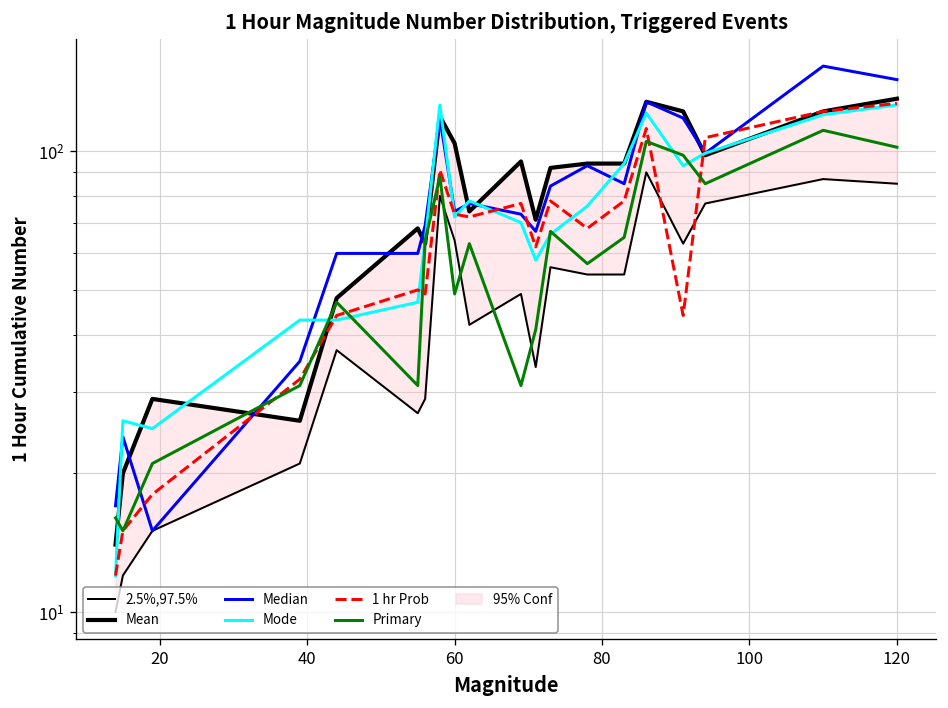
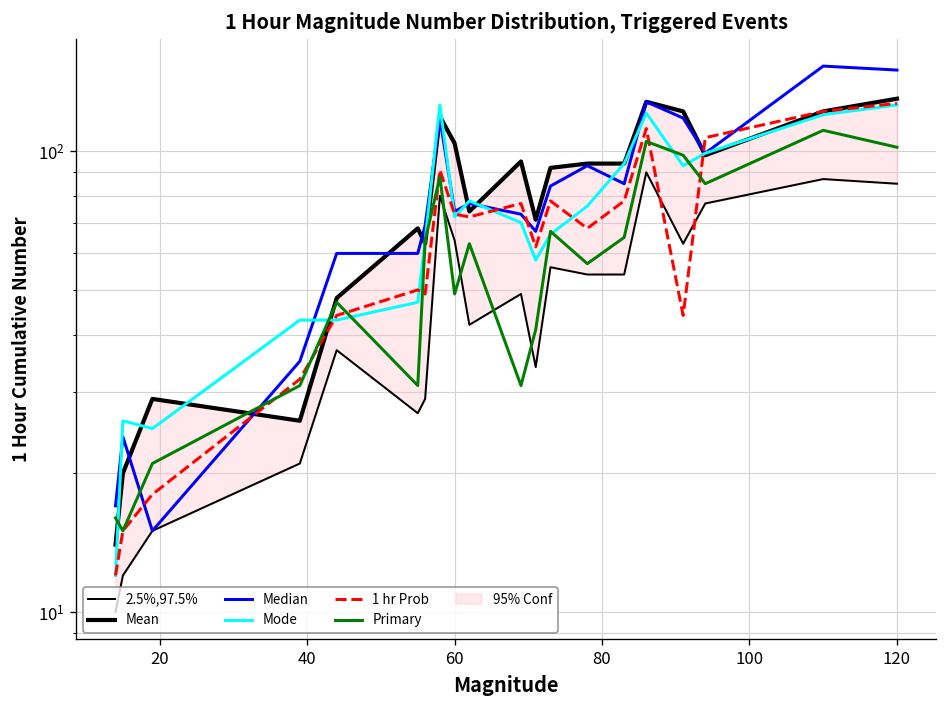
Median, 120: 143 -> 150
